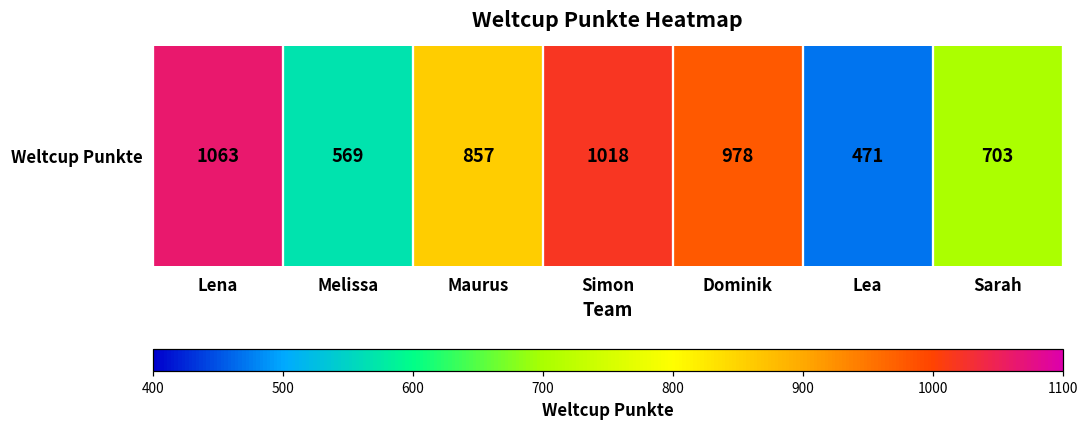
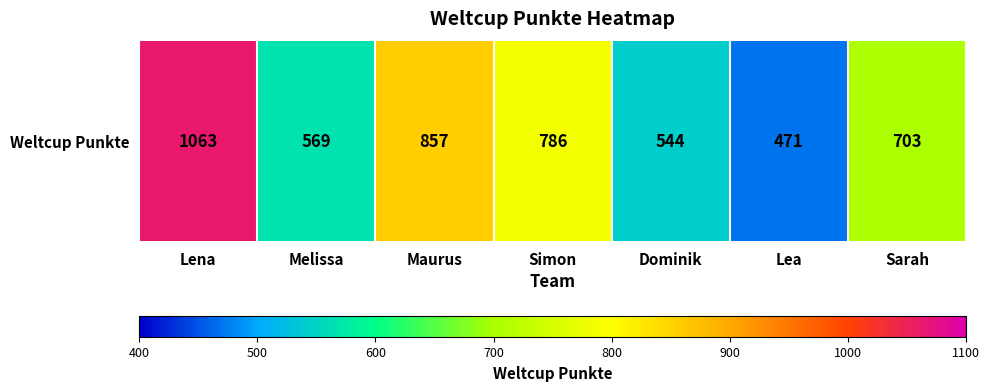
Weltcup Punkte, Simon: 1018 -> 786
Weltcup Punkte, Dominik: 978 -> 544
